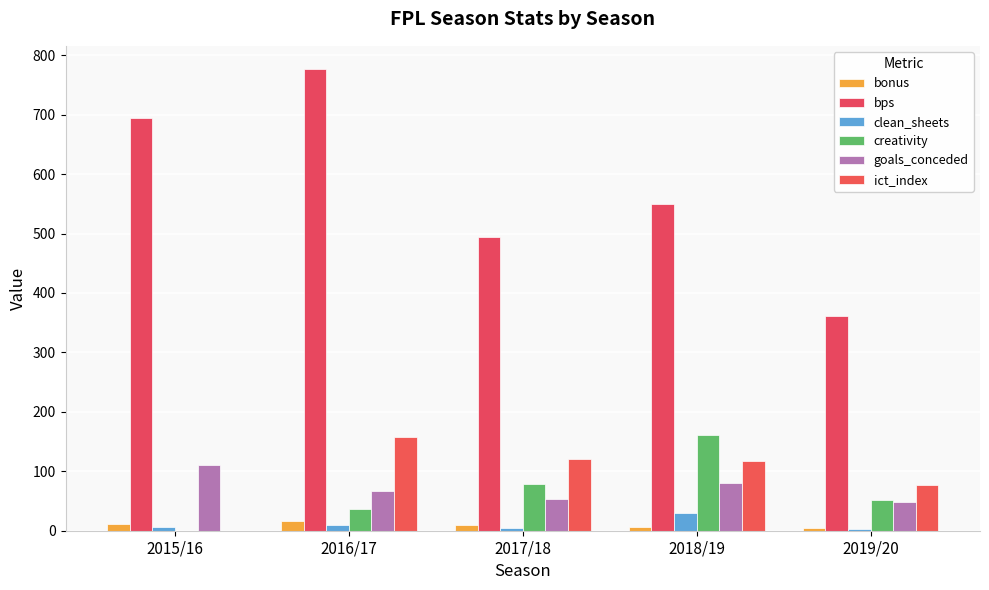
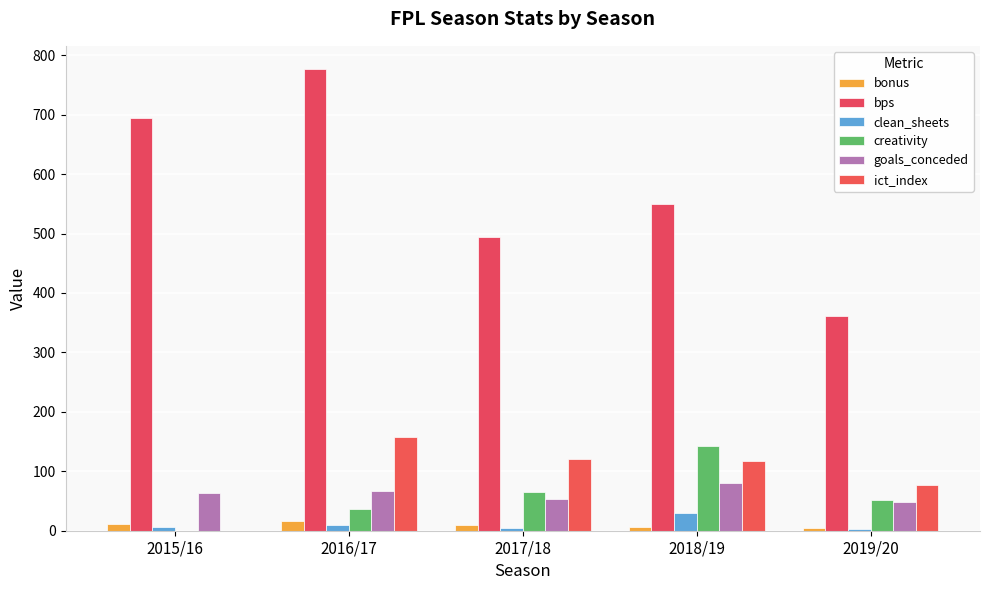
goals_conceded, 2015/16: 110 -> 60
creativity, 2017/18: 80 -> 70
creativity, 2018/19: 160 -> 140
